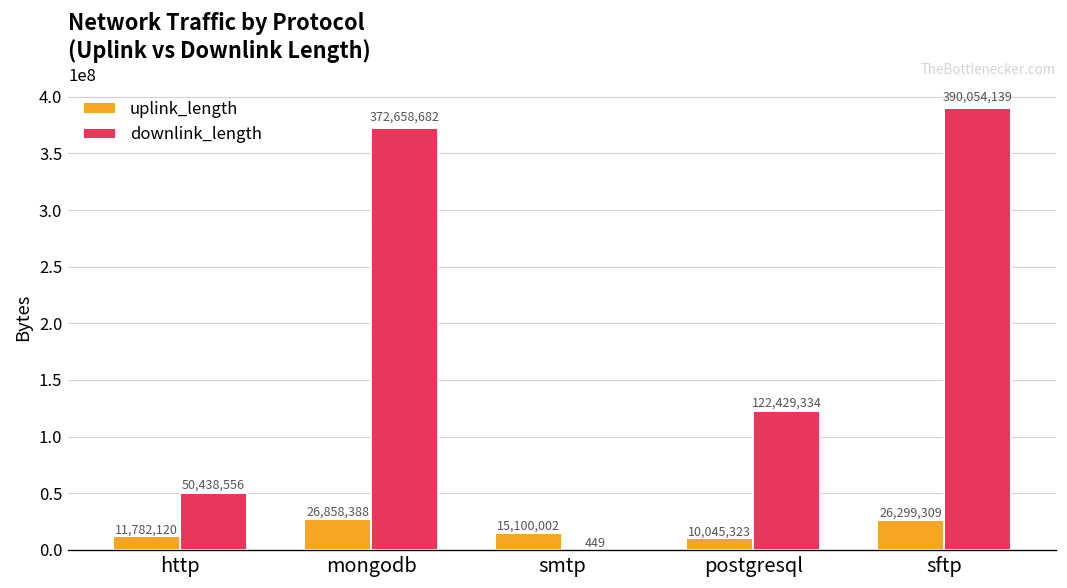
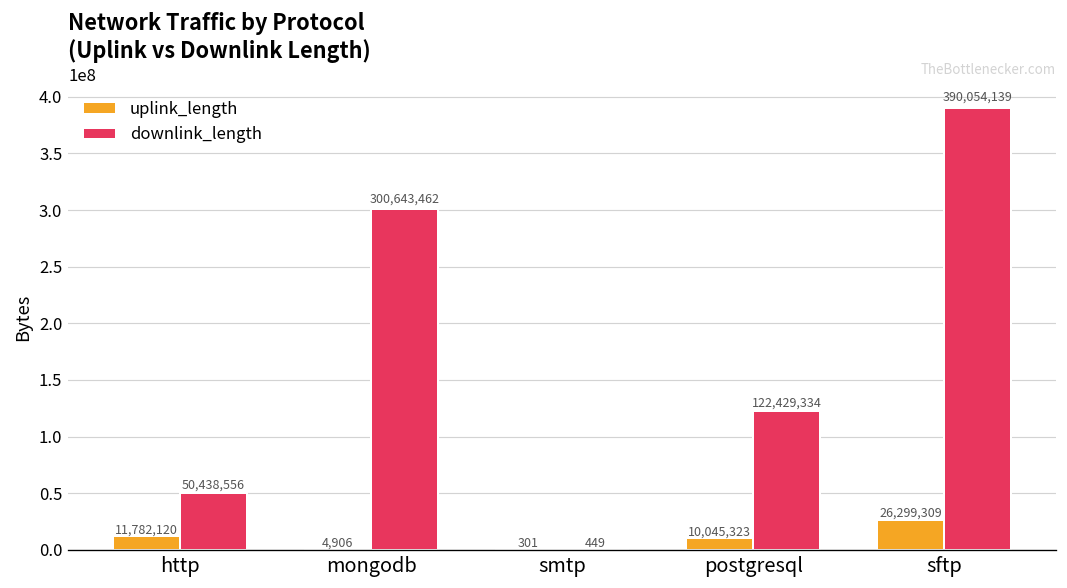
uplink_length, mongodb: 26,858,388 -> 4,906
downlink_length, mongodb: 372,658,682 -> 300,643,462
uplink_length, smtp: 15,100,002 -> 301
